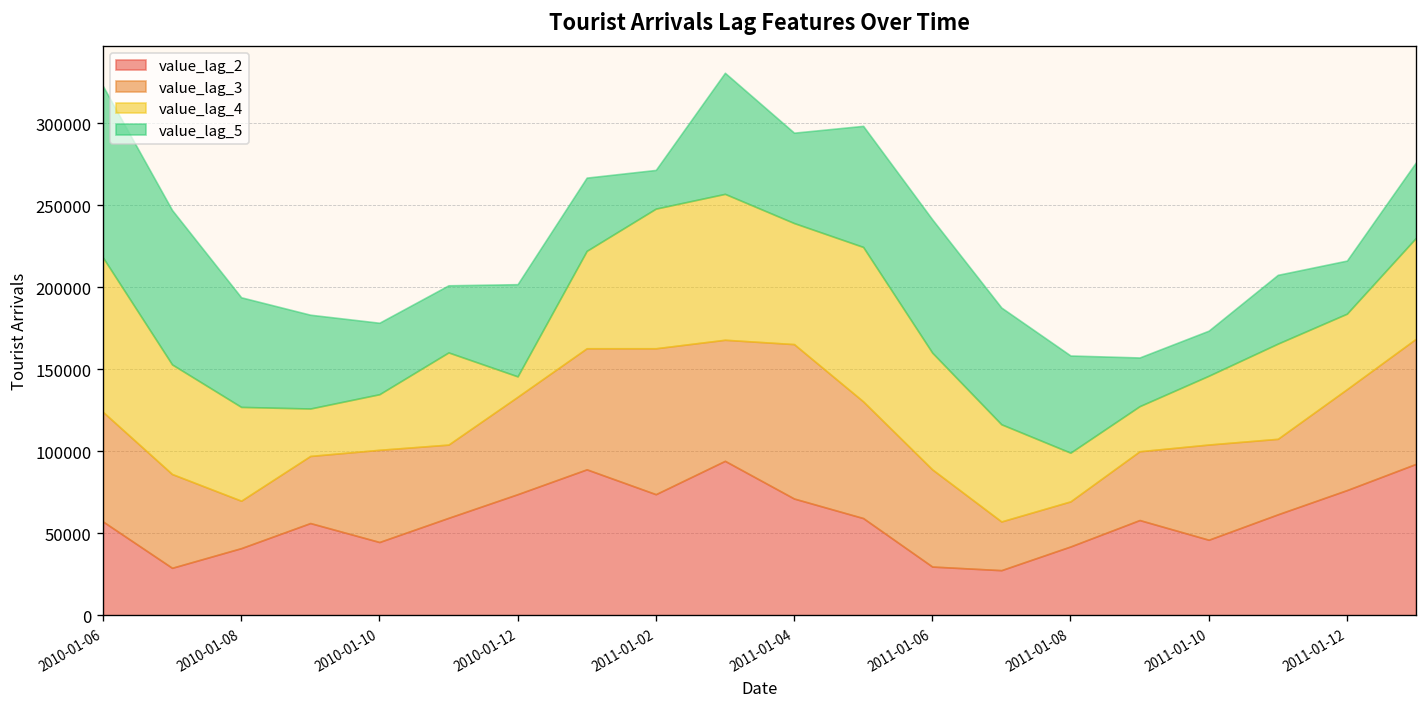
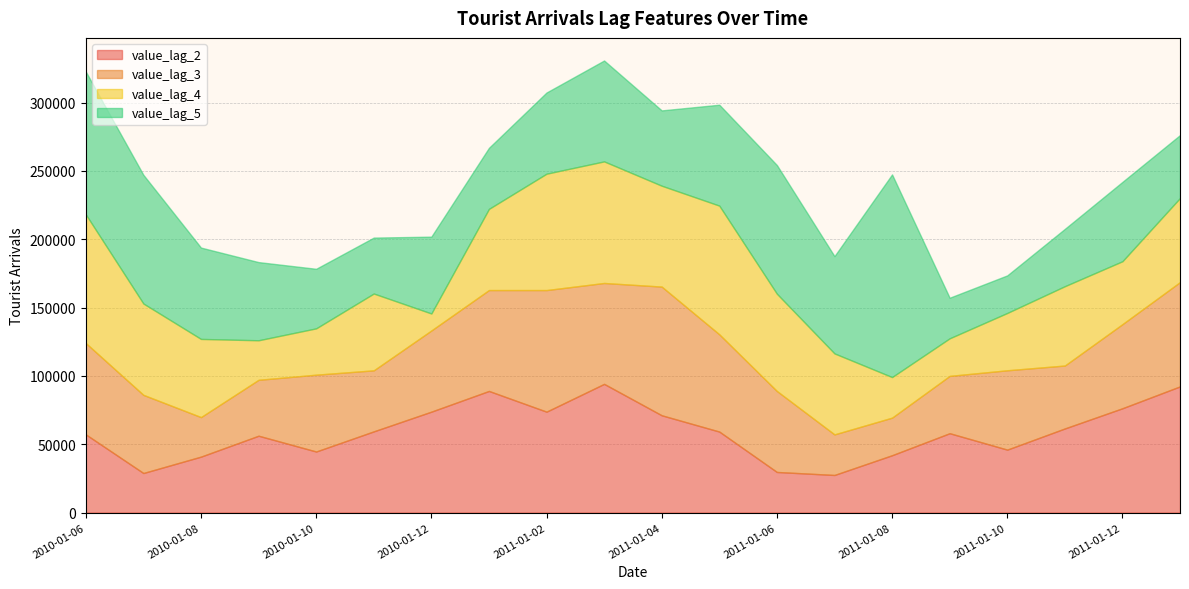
value_lag_5, 2011-01-02: 24000 -> 59000
value_lag_5, 2011-01-06: 81000 -> 94000
value_lag_5, 2011-01-08: 59000 -> 148000
value_lag_5, 2011-01-12: 32000 -> 58000
